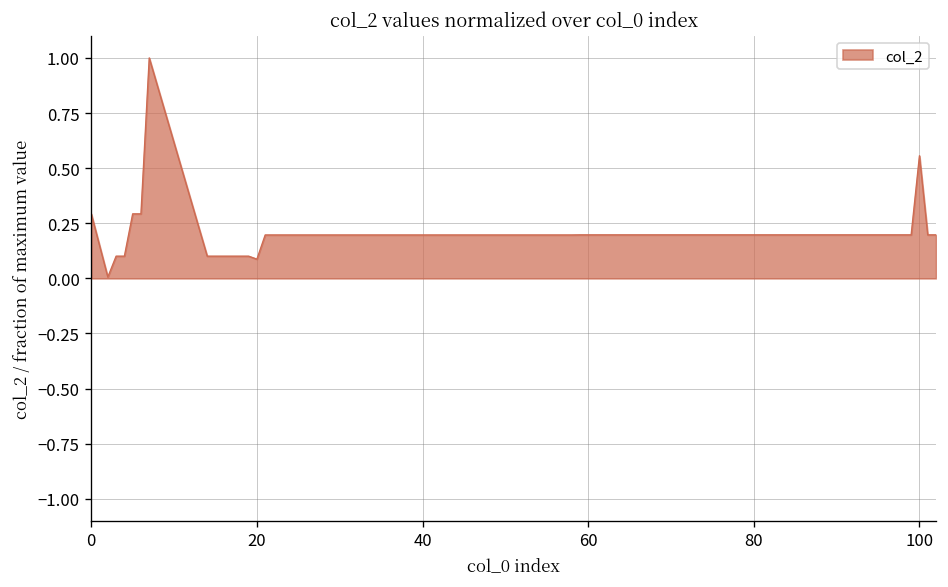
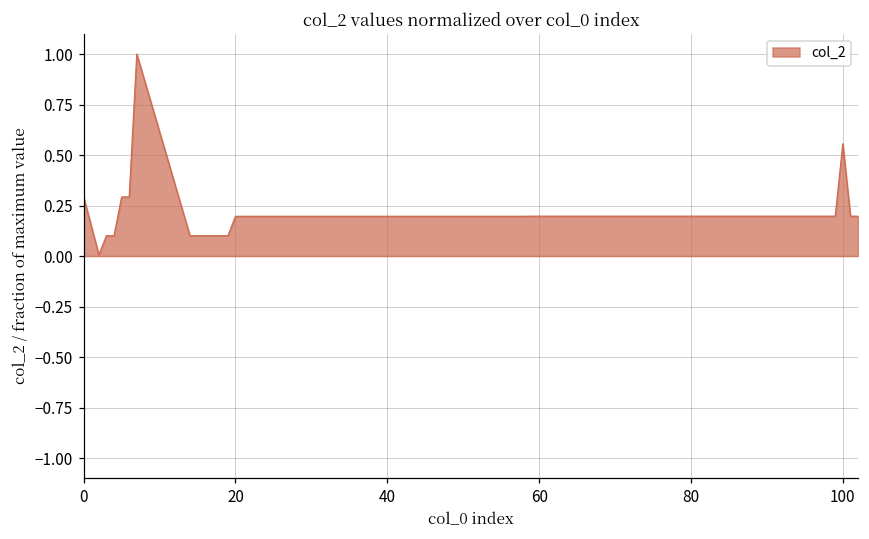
20: 0.09 -> 0.20
